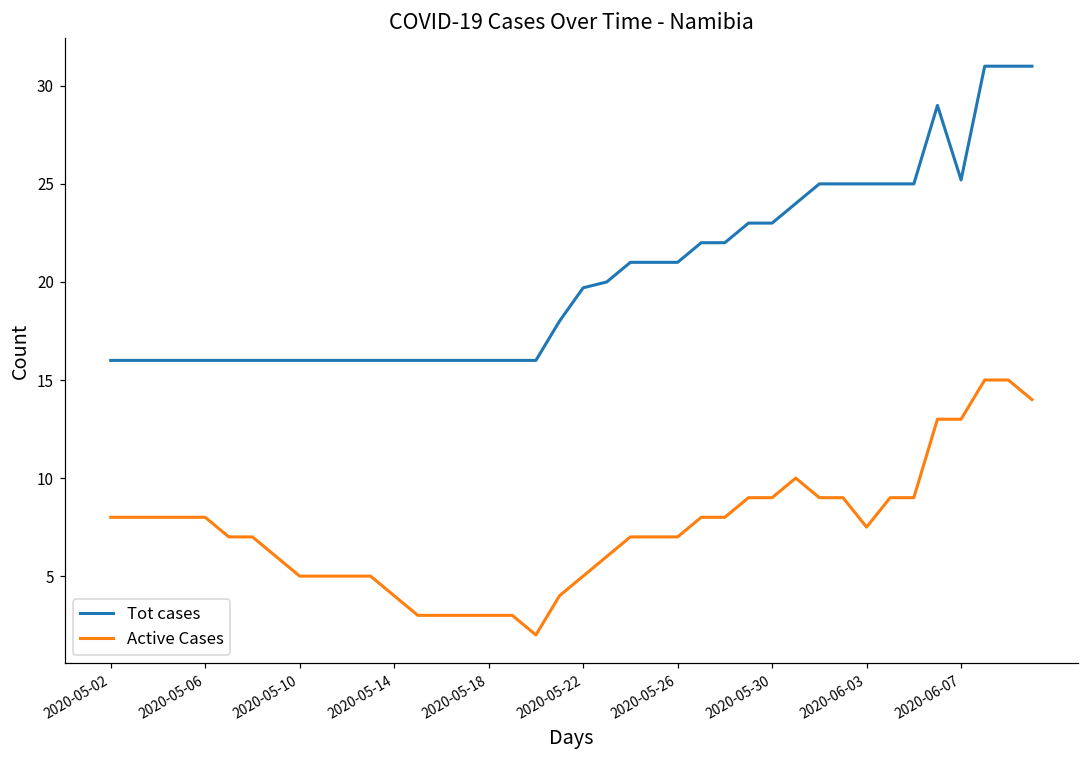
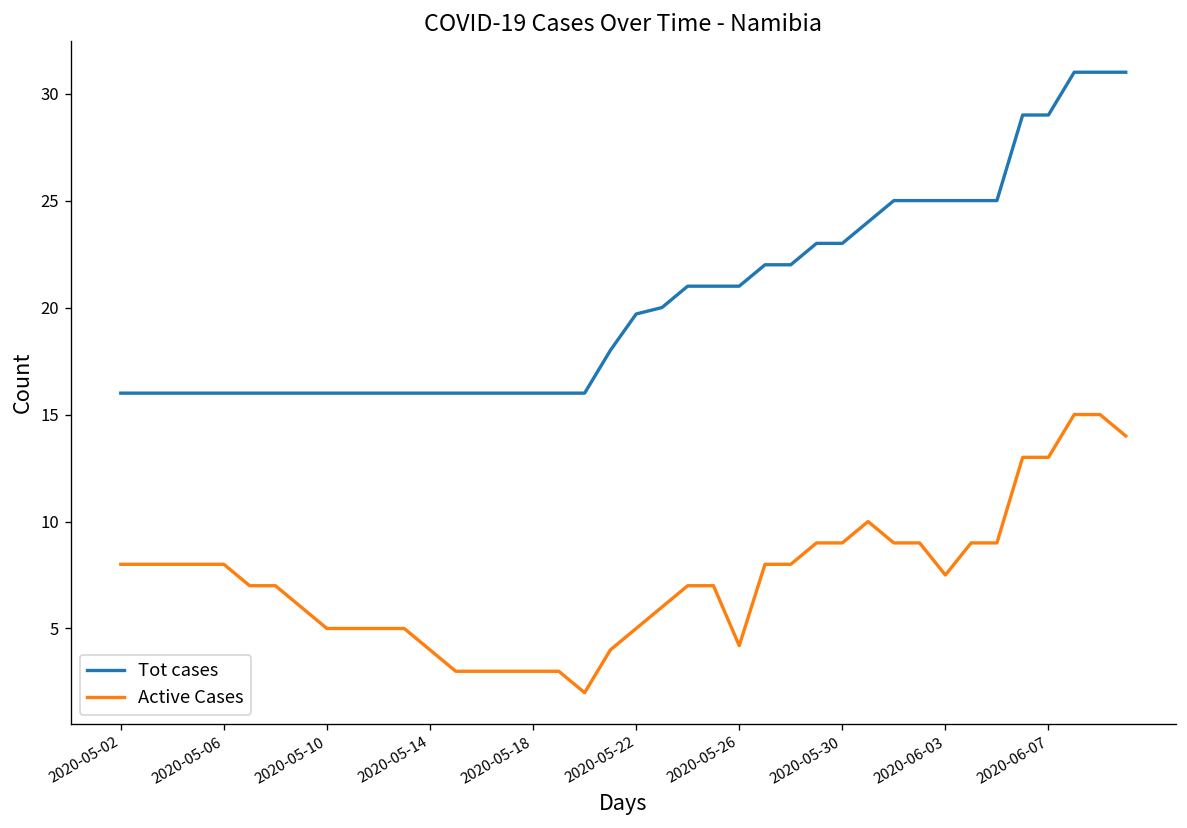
Active Cases, 2020-05-26: 7.0 -> 4.2
Tot cases, 2020-06-07: 25.2 -> 29.0
